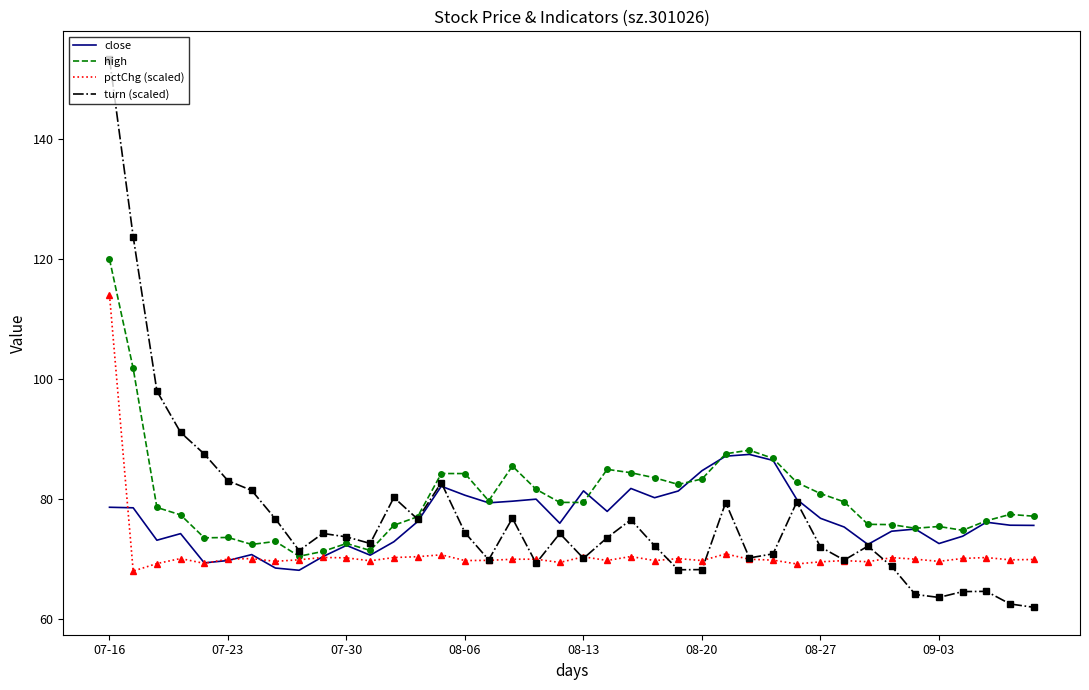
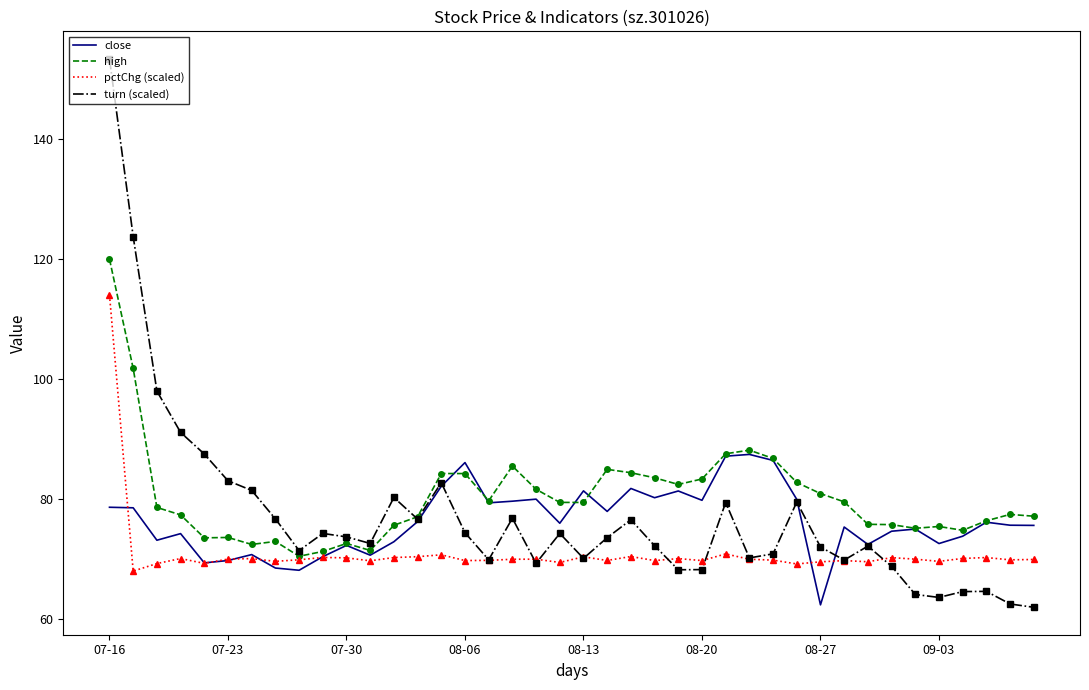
close, 08-06: 81 -> 86
close, 08-20: 85 -> 80
close, 08-27: 77 -> 62
